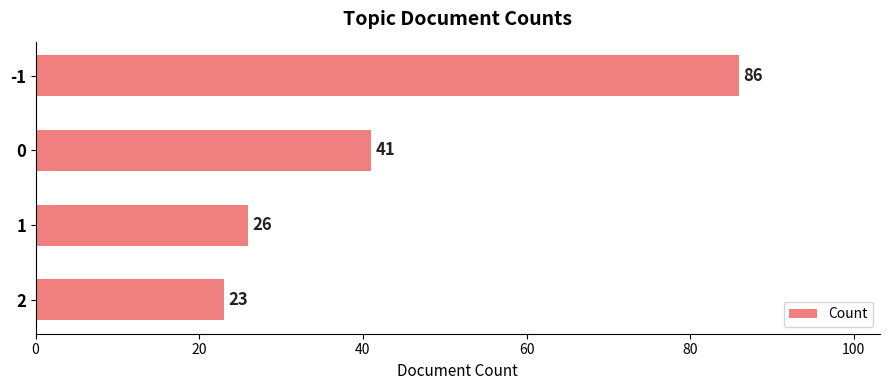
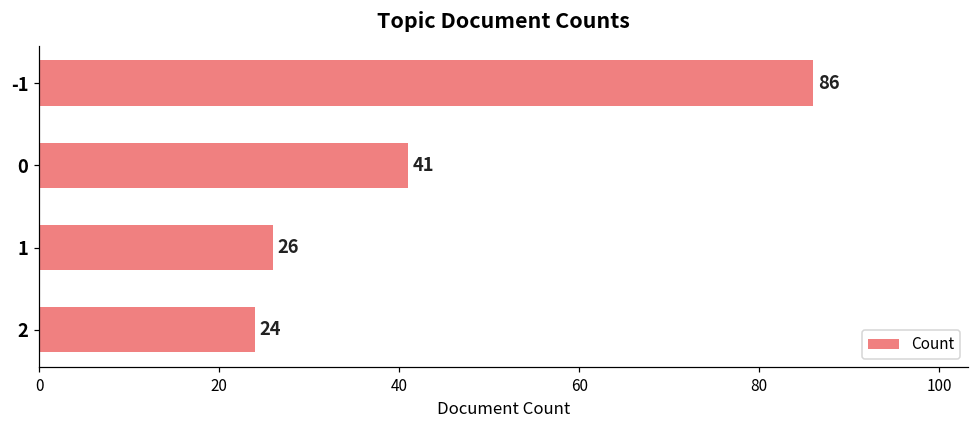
2: 23 -> 24
